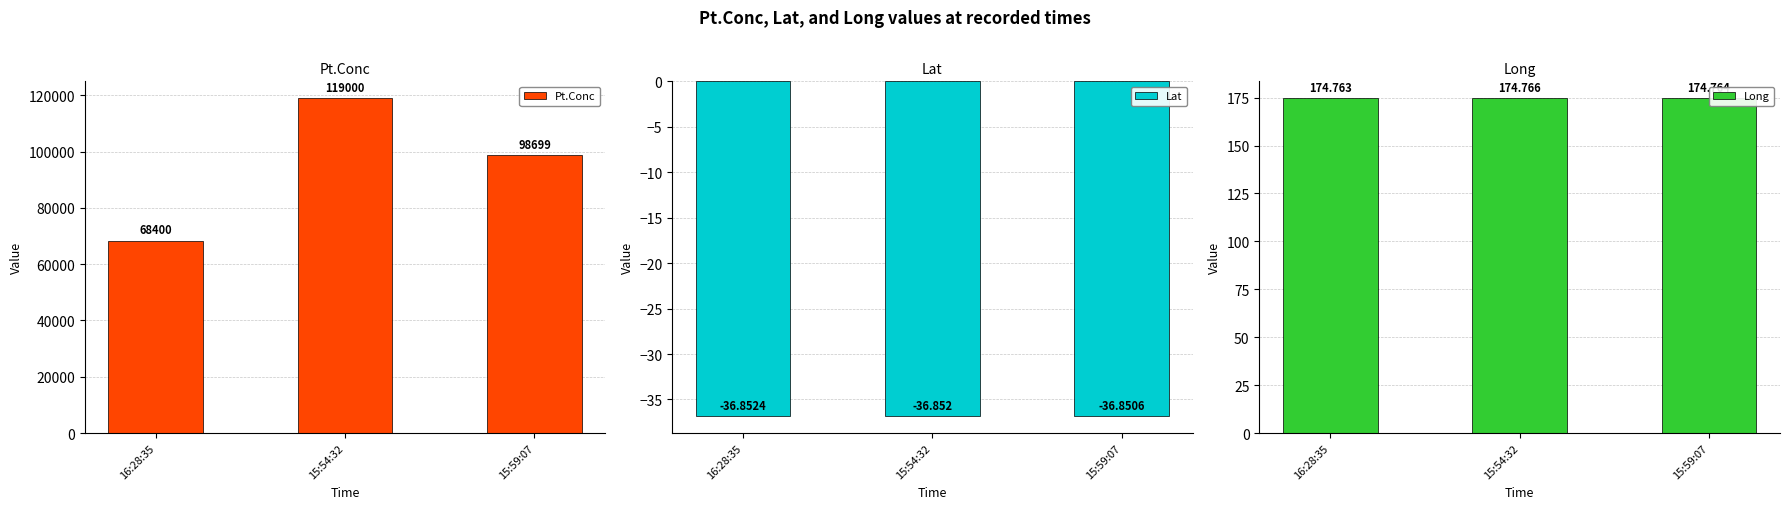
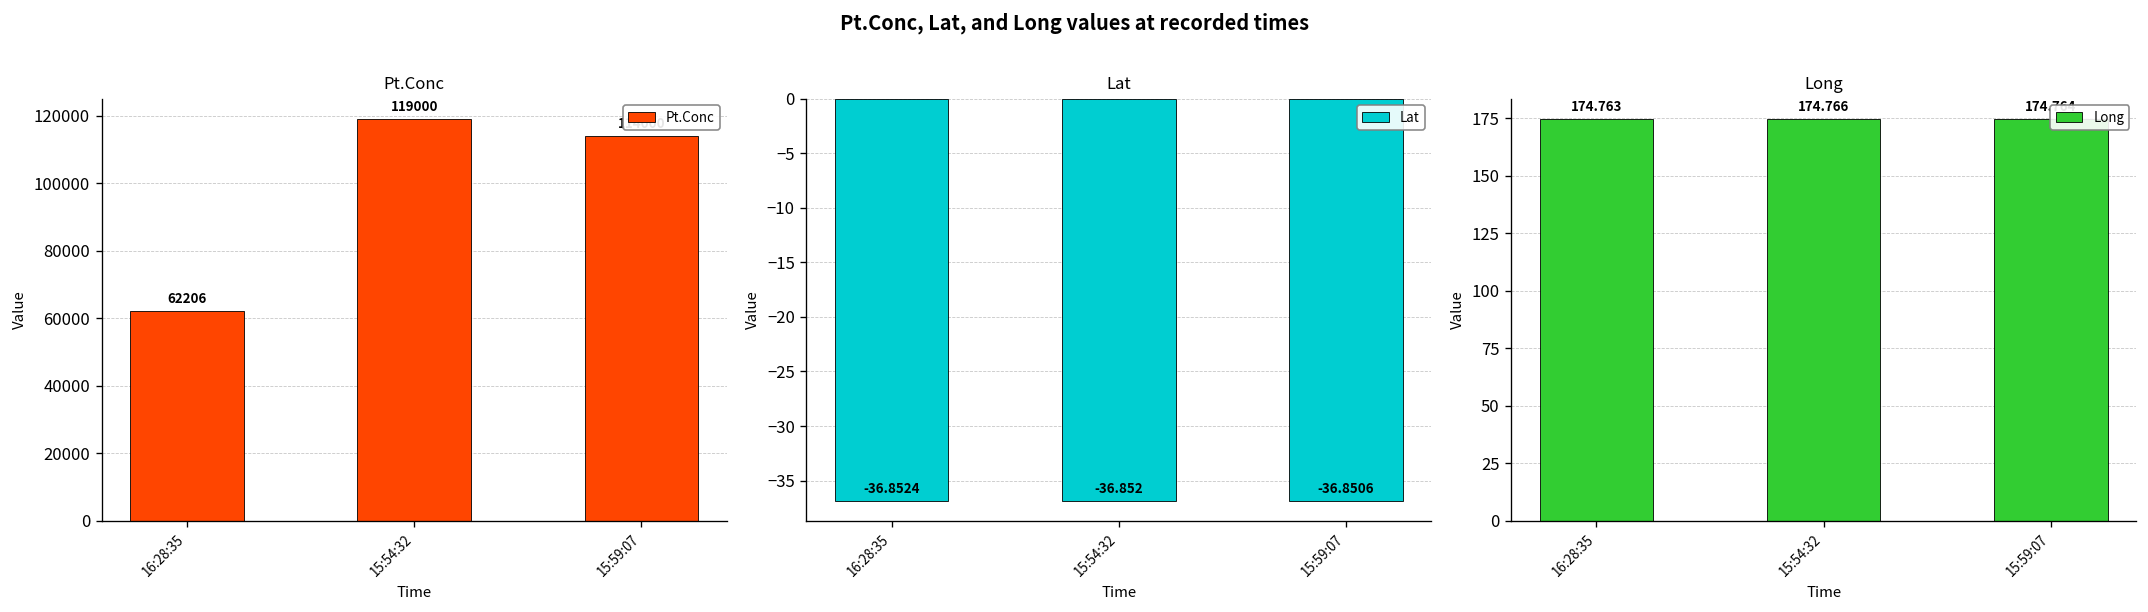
Pt.Conc, 16:28:35: 68400 -> 62206
Pt.Conc, 15:59:07: 98699 -> 114000
